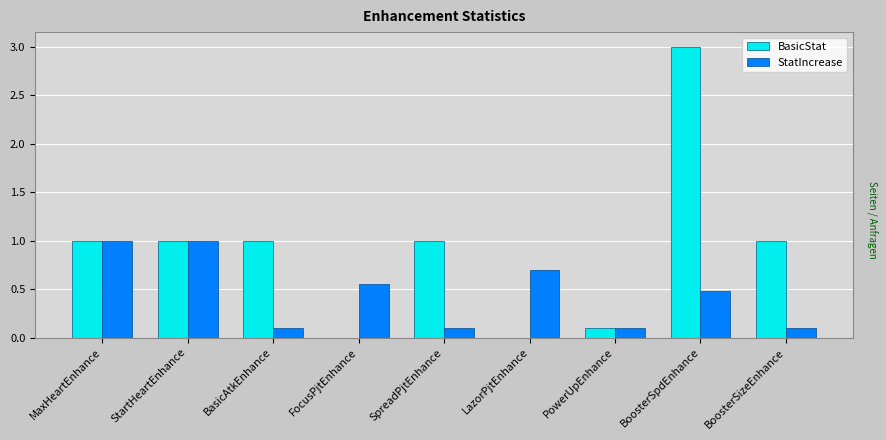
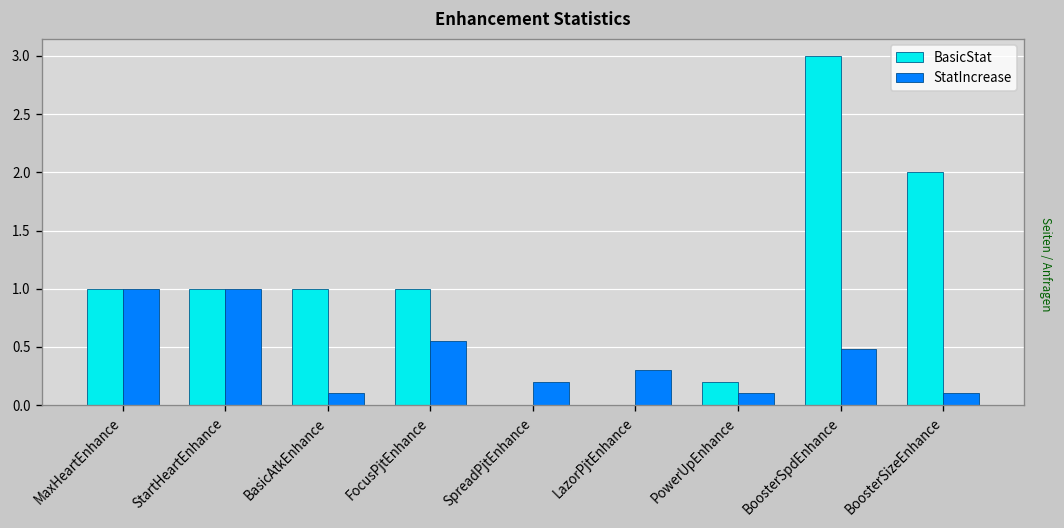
BasicStat, FocusPjtEnhance: 0 -> 1
BasicStat, SpreadPjtEnhance: 1 -> 0
StatIncrease, SpreadPjtEnhance: 0.1 -> 0.2
StatIncrease, LazorPjtEnhance: 0.7 -> 0.3
BasicStat, PowerUpEnhance: 0.1 -> 0.2
BasicStat, BoosterSizeEnhance: 1 -> 2
